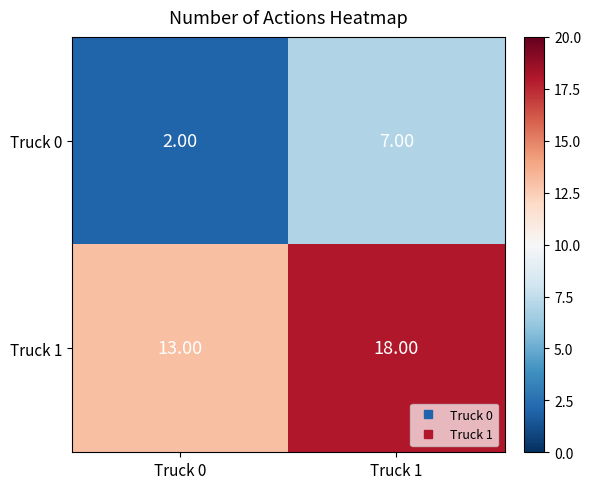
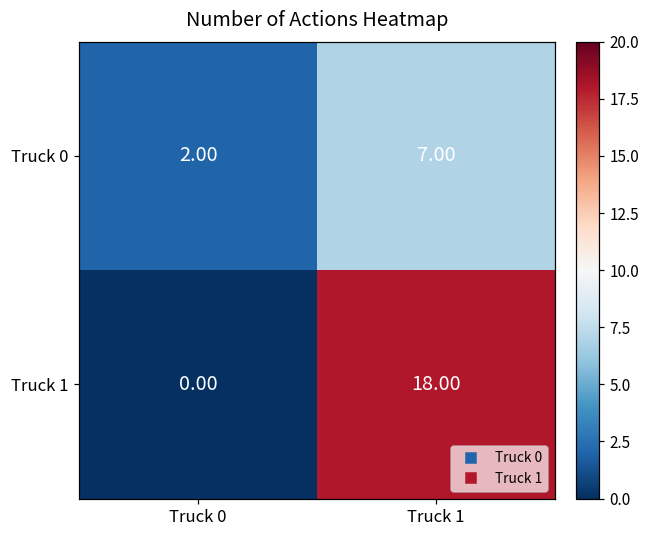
Truck 1, Truck 0: 13.00 -> 0.00
